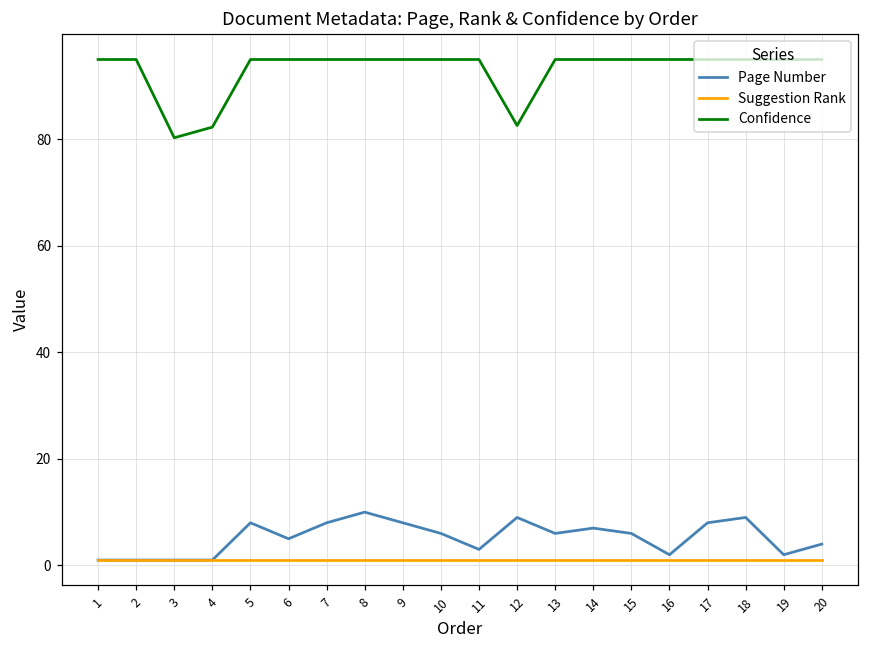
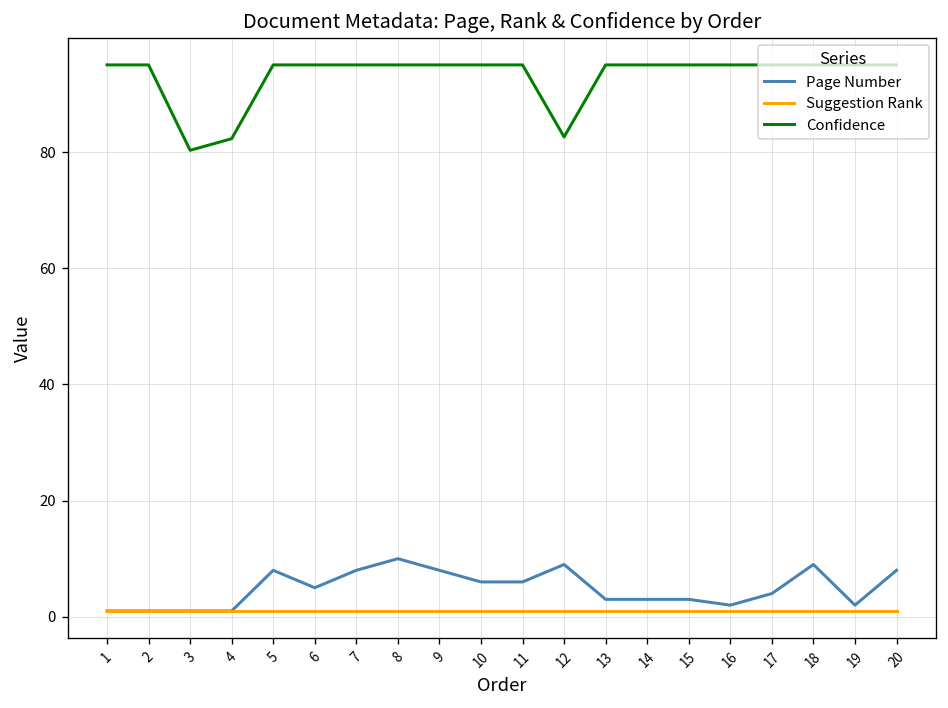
Page Number, 11: 3 -> 6
Page Number, 13: 6 -> 3
Page Number, 14: 7 -> 3
Page Number, 15: 6 -> 3
Page Number, 17: 8 -> 4
Page Number, 20: 4 -> 8
